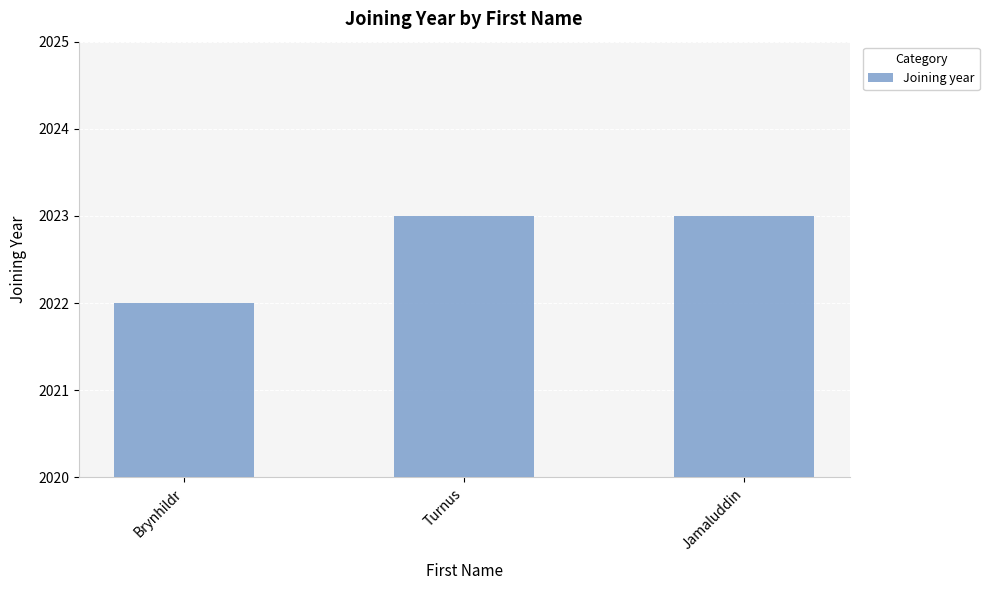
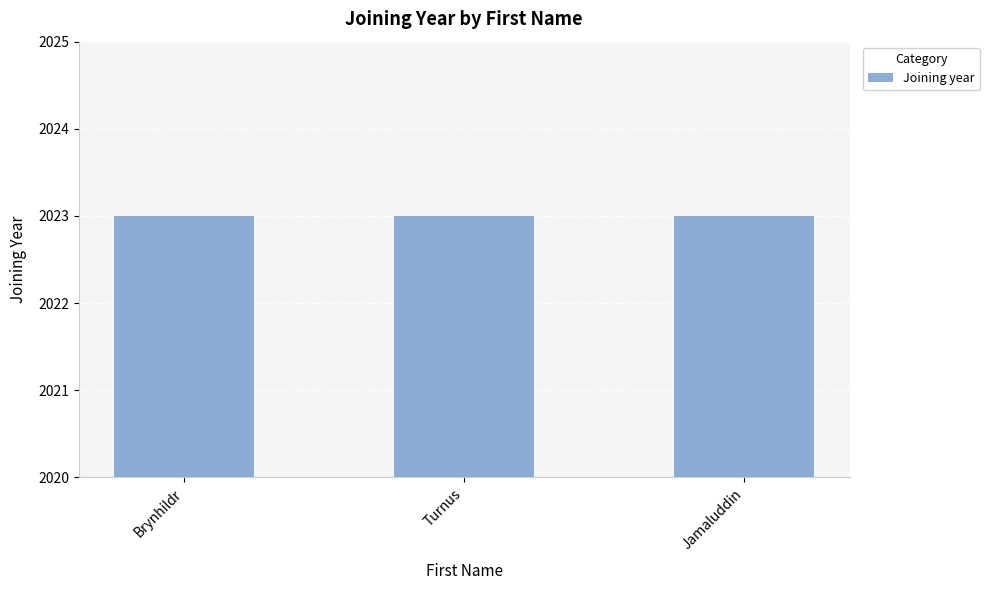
Brynhildr: 2022 -> 2023
